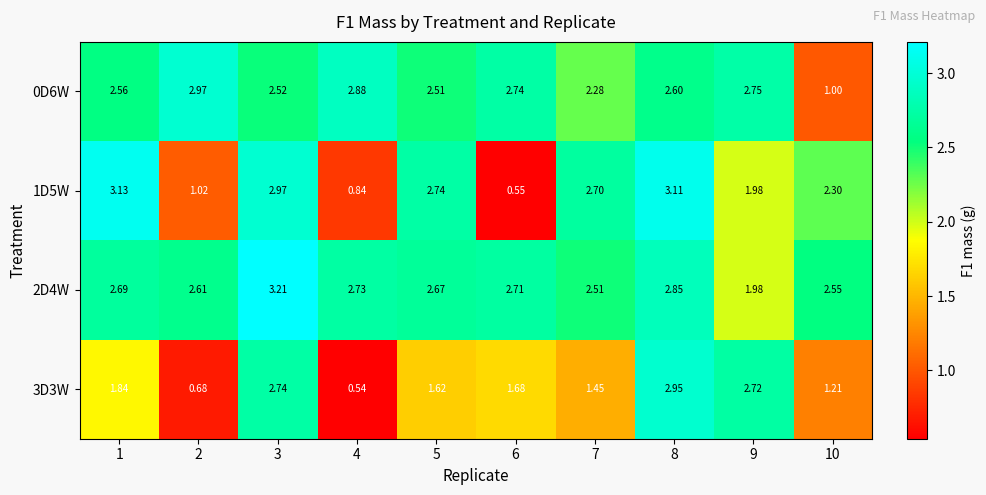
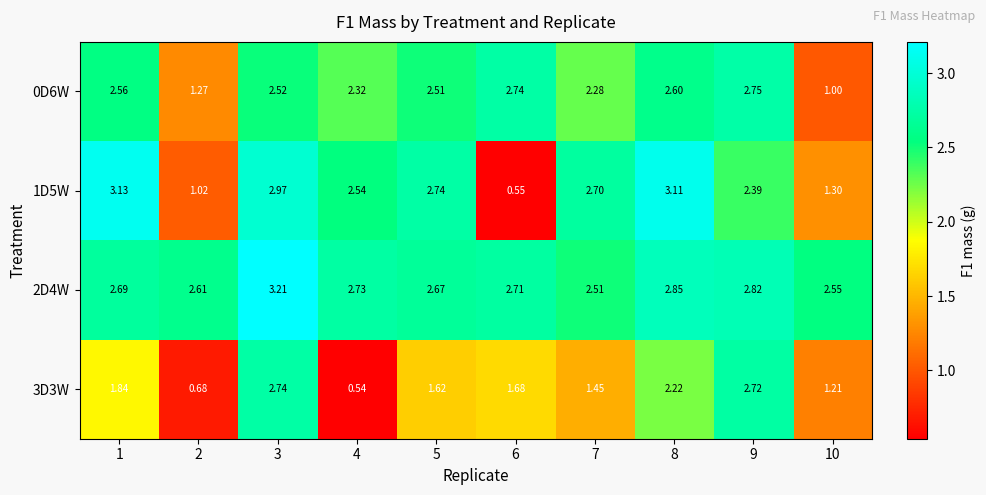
0D6W, 2: 2.97 -> 1.27
0D6W, 4: 2.88 -> 2.32
1D5W, 4: 0.84 -> 2.54
1D5W, 9: 1.98 -> 2.39
1D5W, 10: 2.30 -> 1.30
2D4W, 9: 1.98 -> 2.82
3D3W, 8: 2.95 -> 2.22
